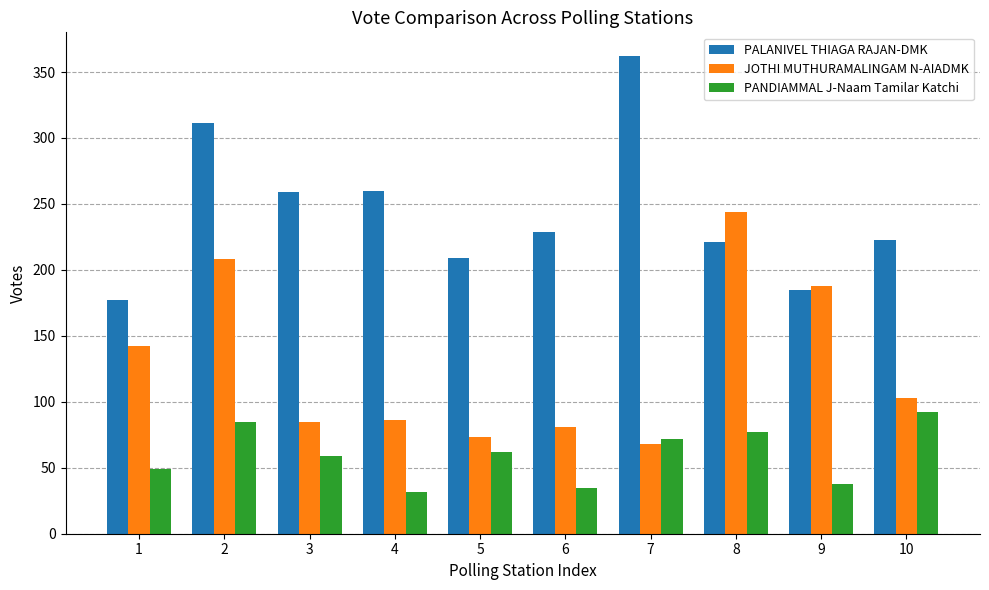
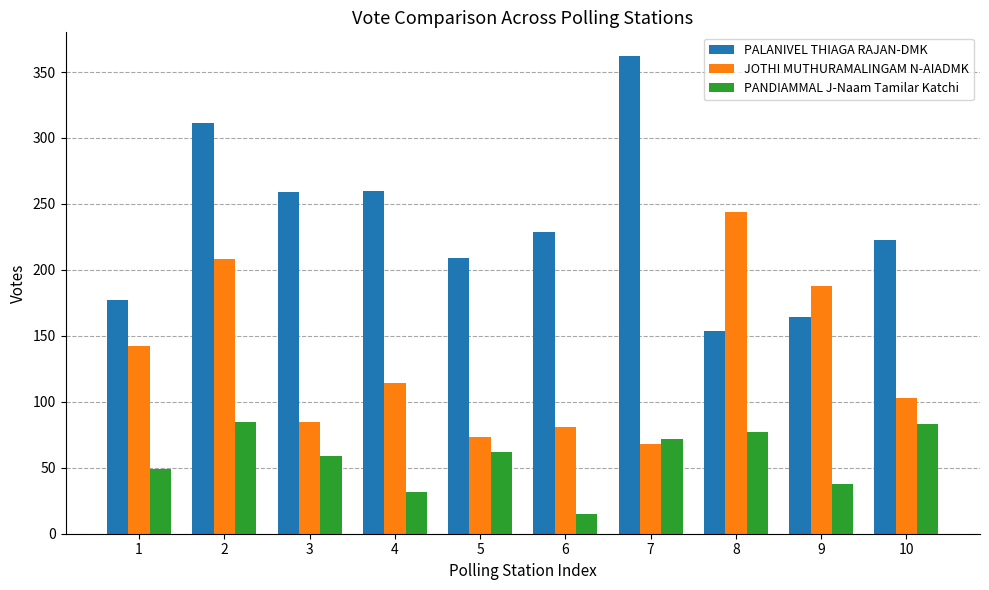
JOTHI MUTHURAMALINGAM N-AIADMK, 4: 86 -> 114
PANDIAMMAL J-Naam Tamilar Katchi, 6: 35 -> 15
PALANIVEL THIAGA RAJAN-DMK, 8: 221 -> 154
PALANIVEL THIAGA RAJAN-DMK, 9: 185 -> 164
PANDIAMMAL J-Naam Tamilar Katchi, 10: 92 -> 83
